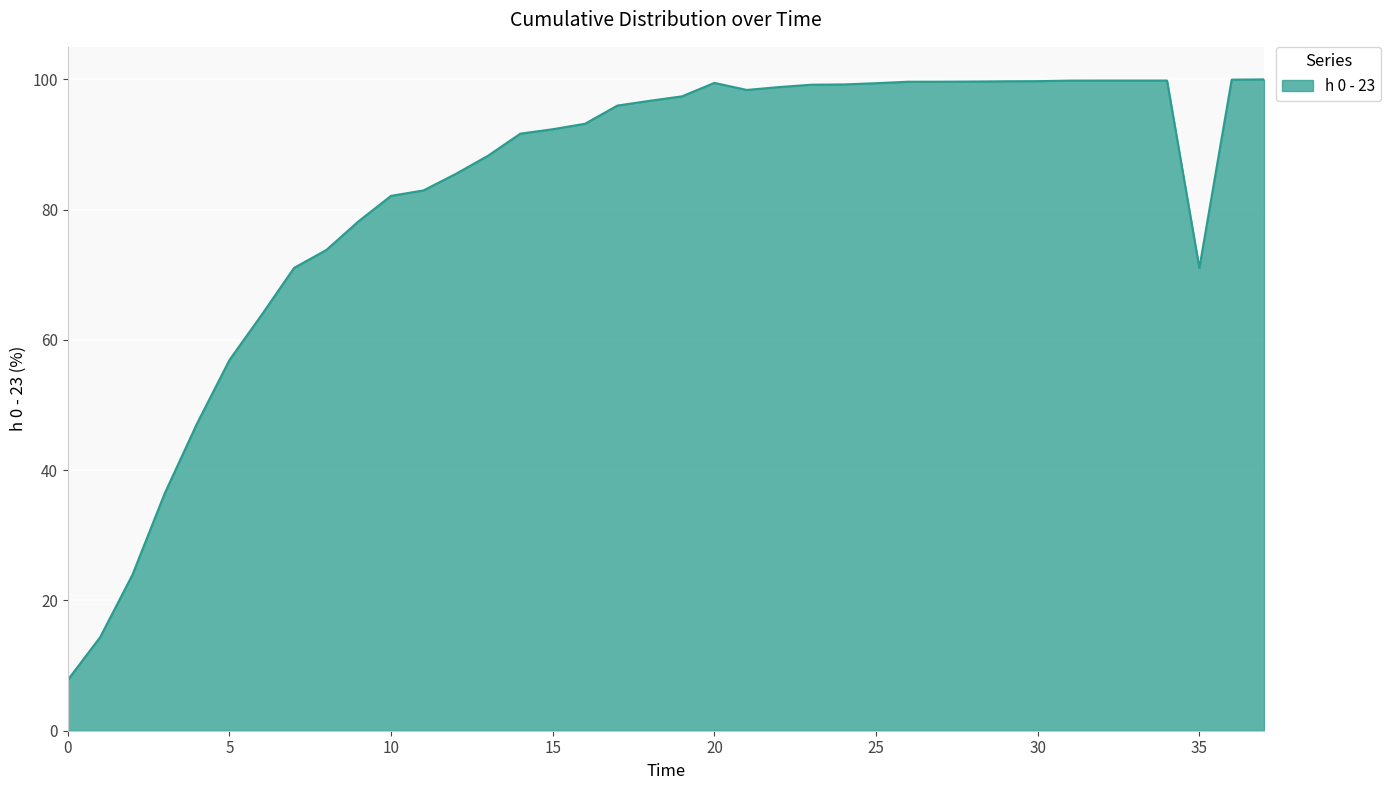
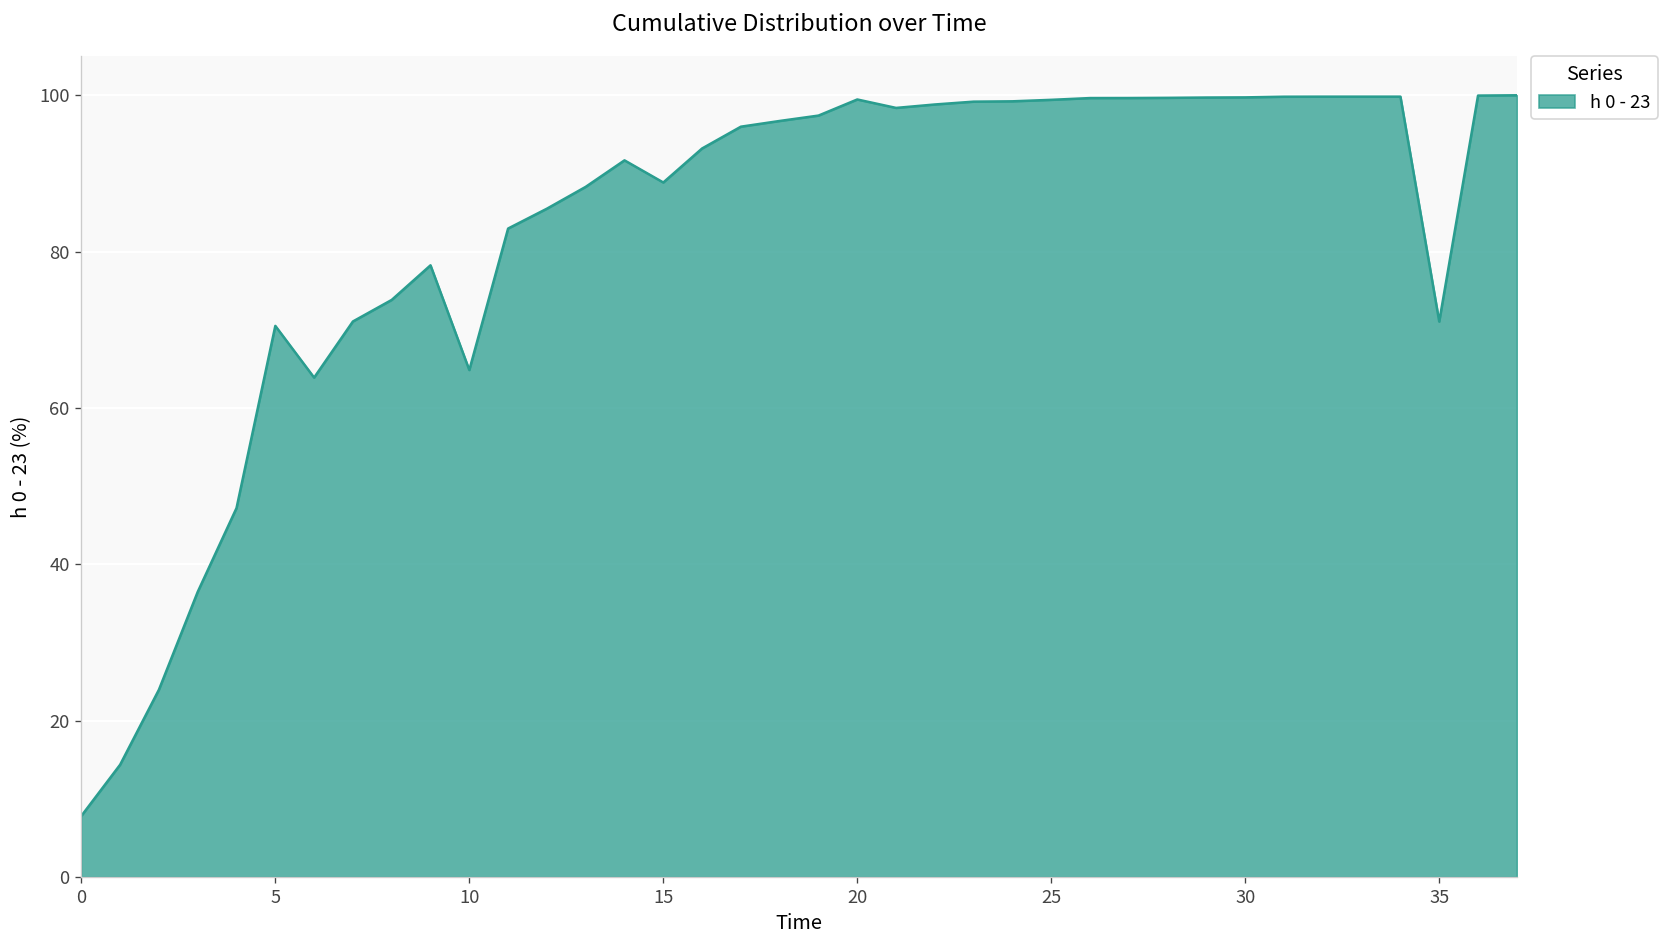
5: 57 -> 70
10: 82 -> 65
15: 92 -> 89
